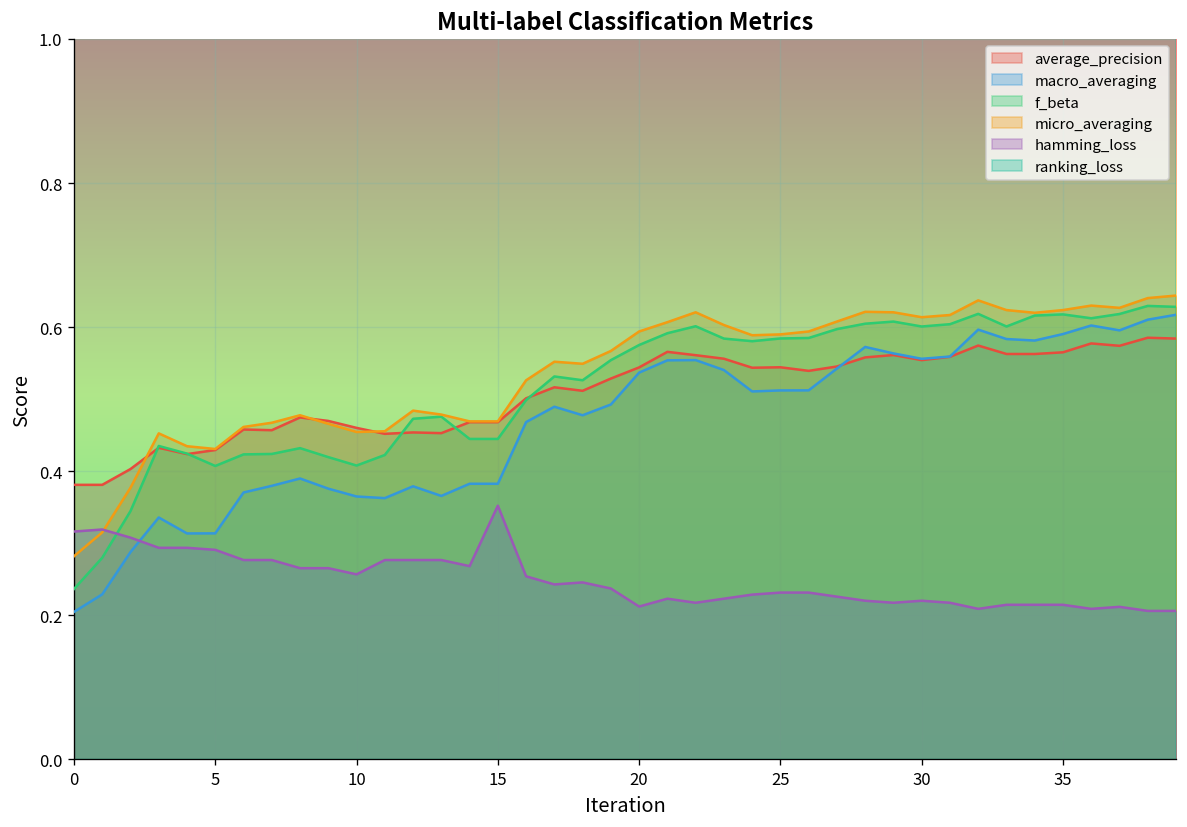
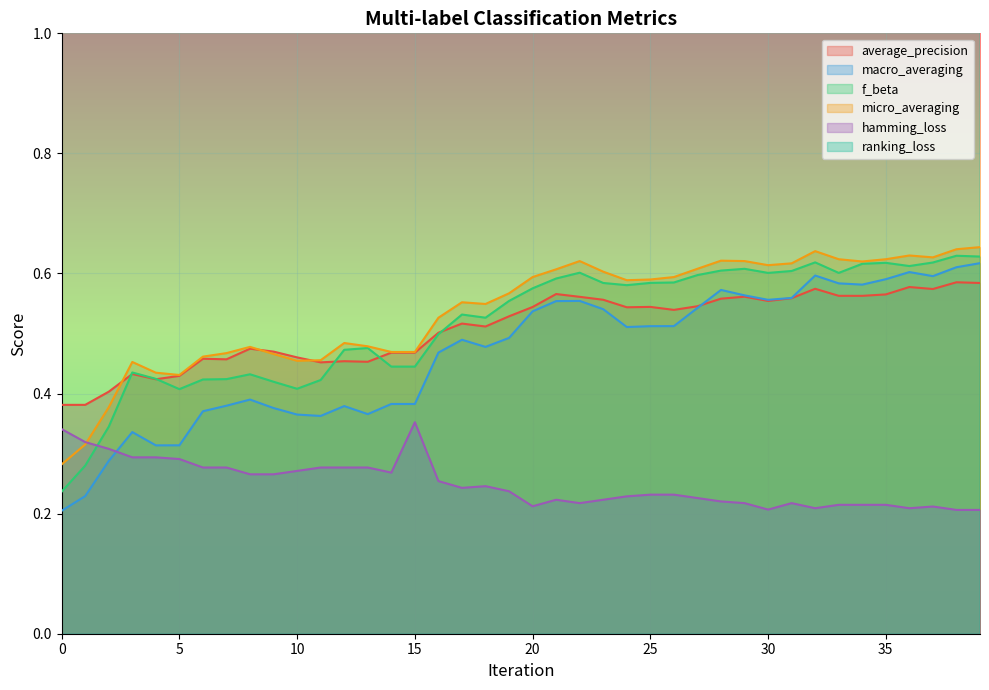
hamming_loss, 0: 0.32 -> 0.34
hamming_loss, 10: 0.26 -> 0.27
hamming_loss, 30: 0.22 -> 0.21
